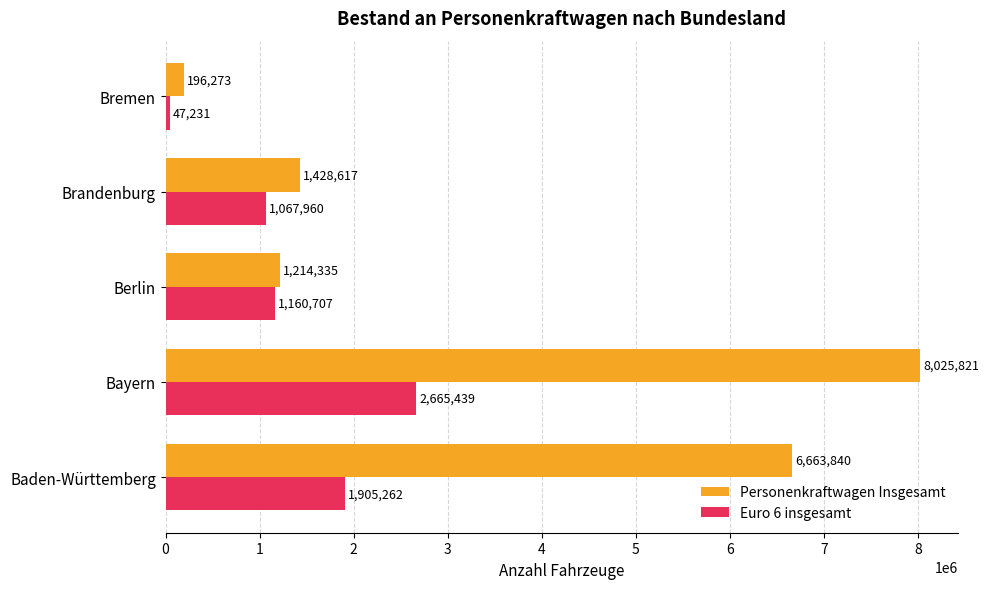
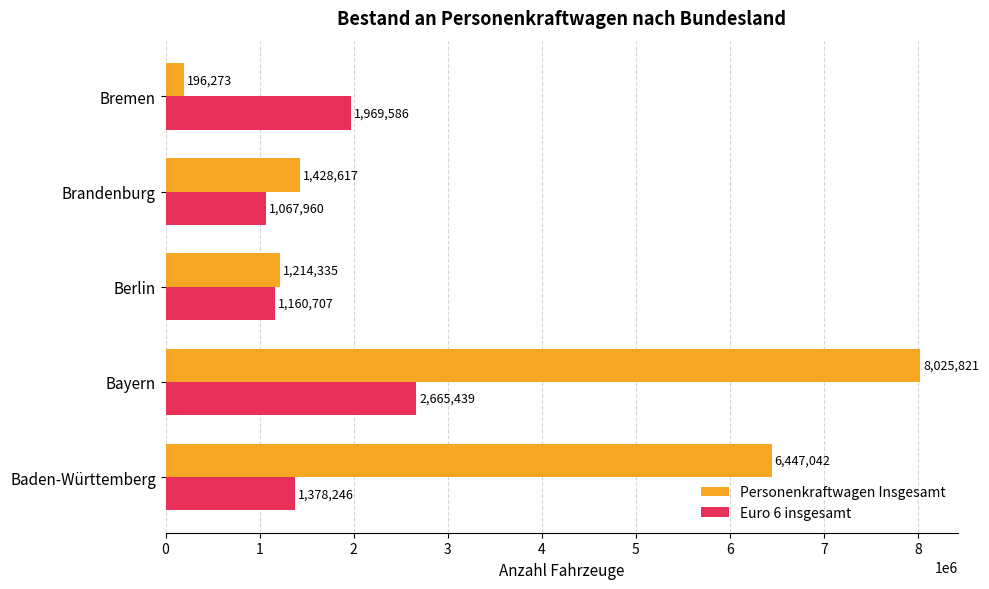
Euro 6 insgesamt, Bremen: 47,231 -> 1,969,586
Personenkraftwagen Insgesamt, Baden-Württemberg: 6,663,840 -> 6,447,042
Euro 6 insgesamt, Baden-Württemberg: 1,905,262 -> 1,378,246
